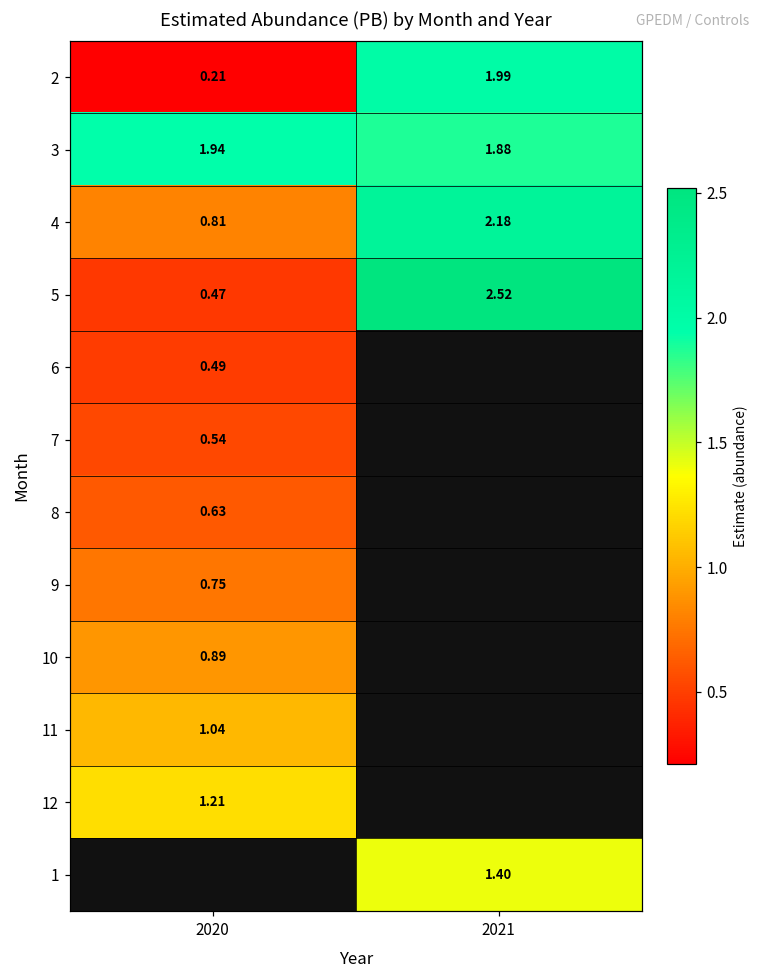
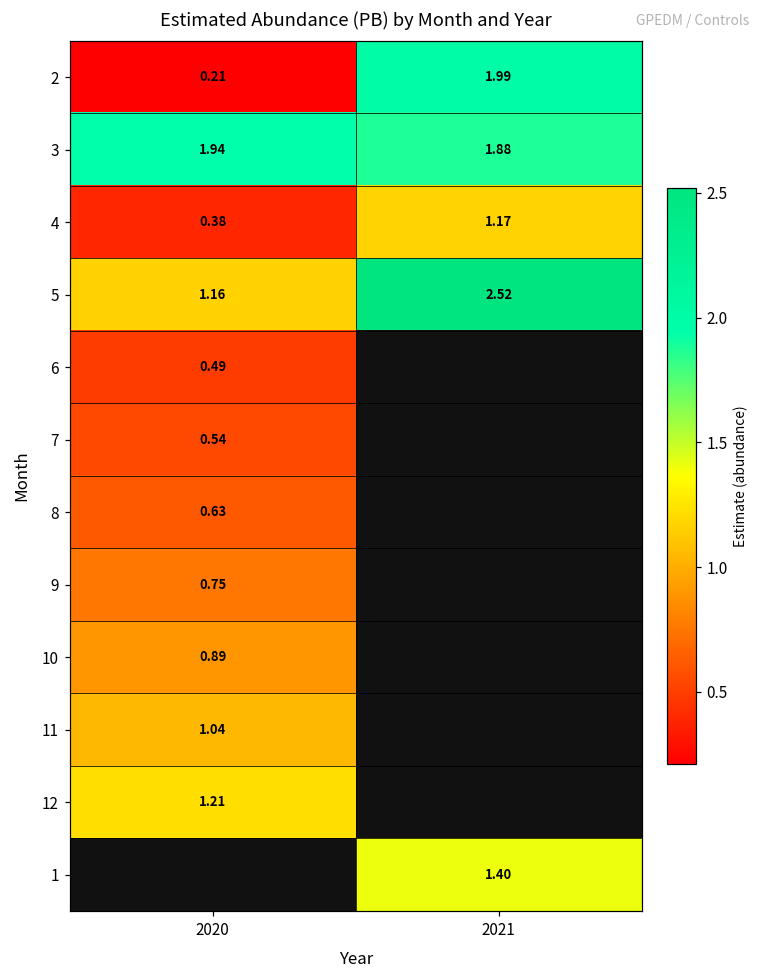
4, 2020: 0.81 -> 0.38
4, 2021: 2.18 -> 1.17
5, 2020: 0.47 -> 1.16
